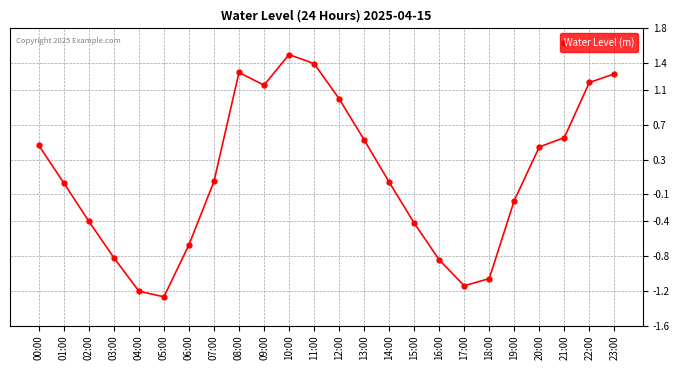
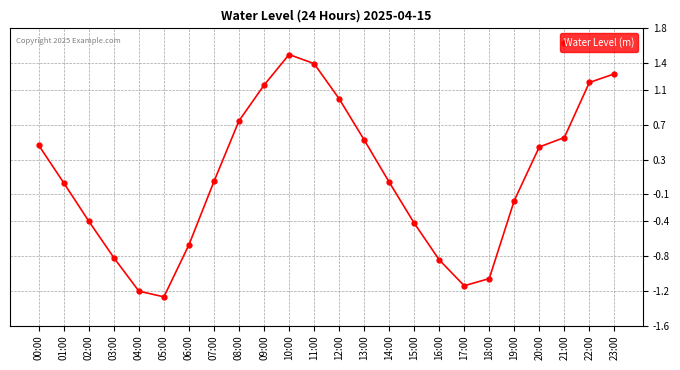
08:00: 1.3 -> 0.7
